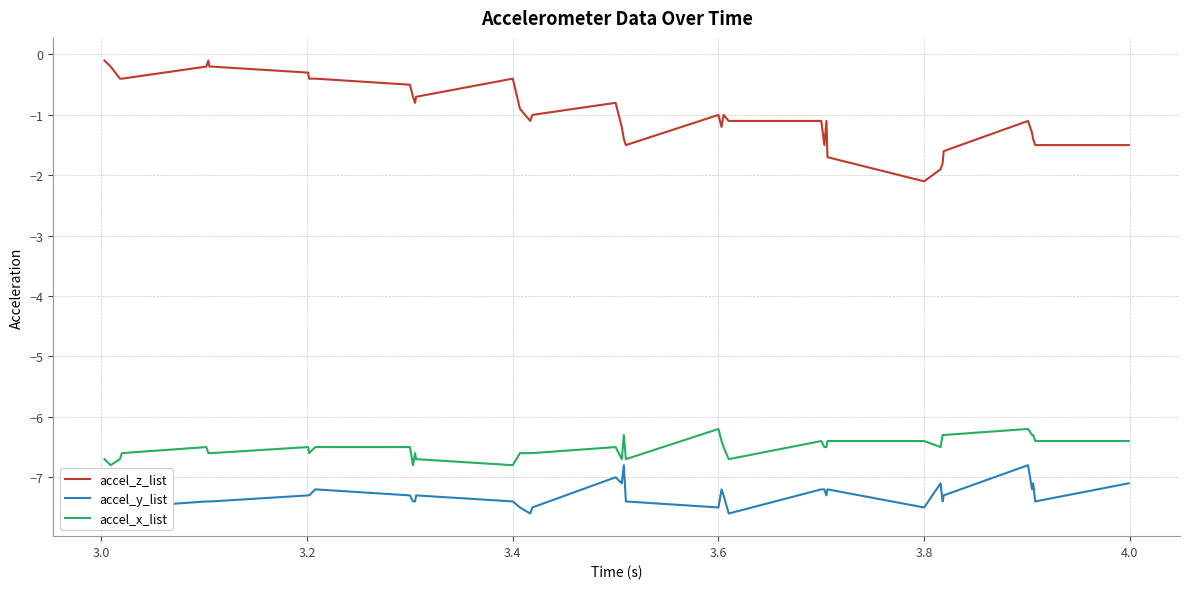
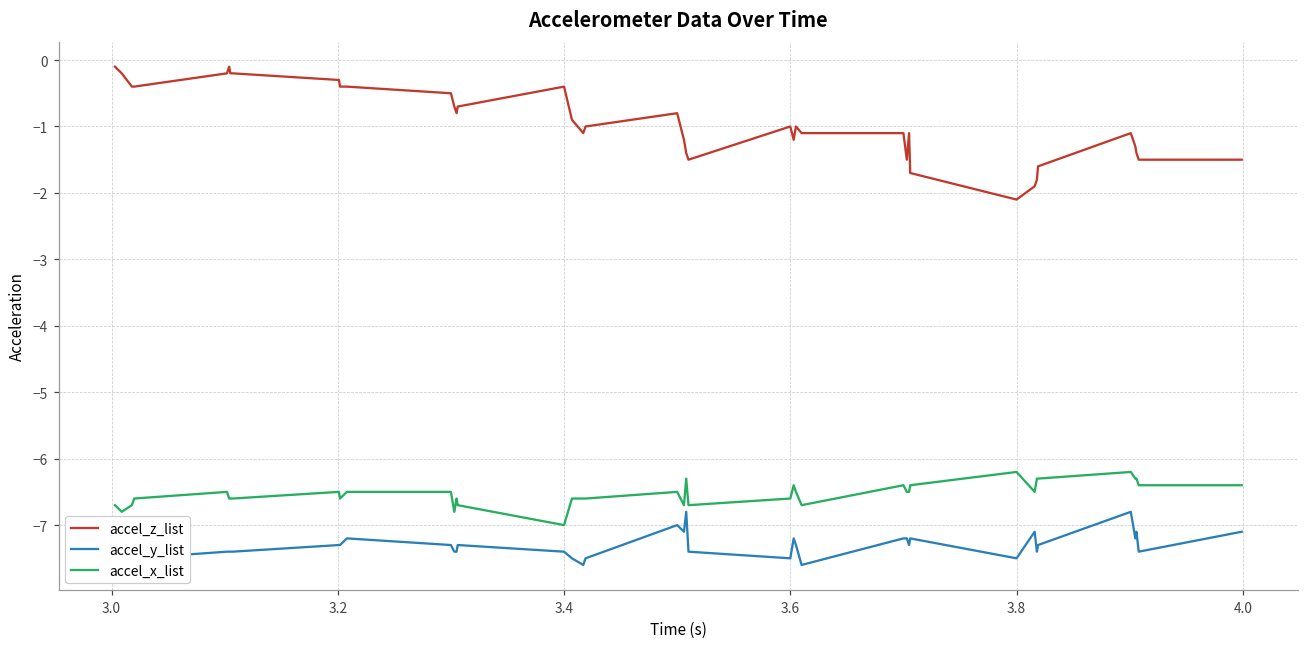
accel_x_list, 3.4: -6.8 -> -7.0
accel_x_list, 3.6: -6.2 -> -6.6
accel_x_list, 3.8: -6.4 -> -6.2
